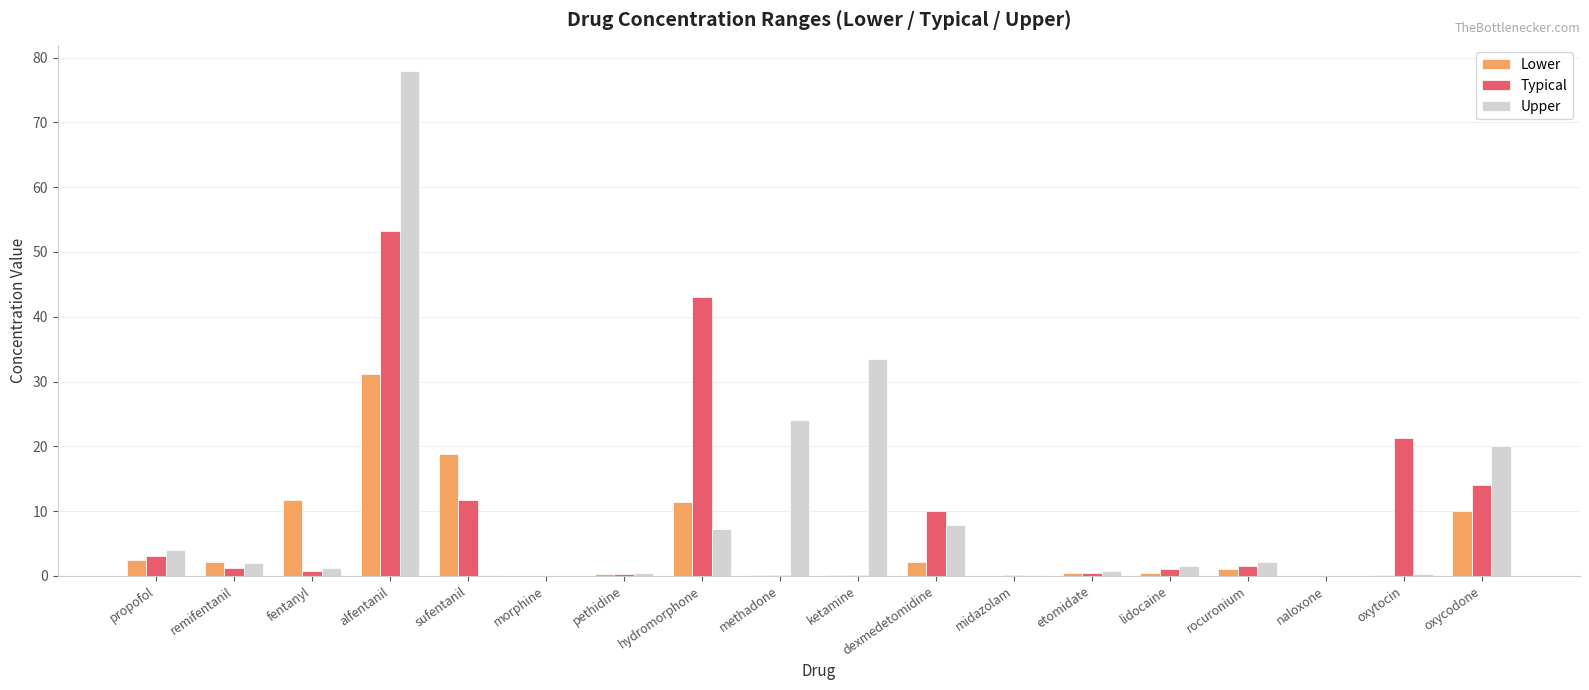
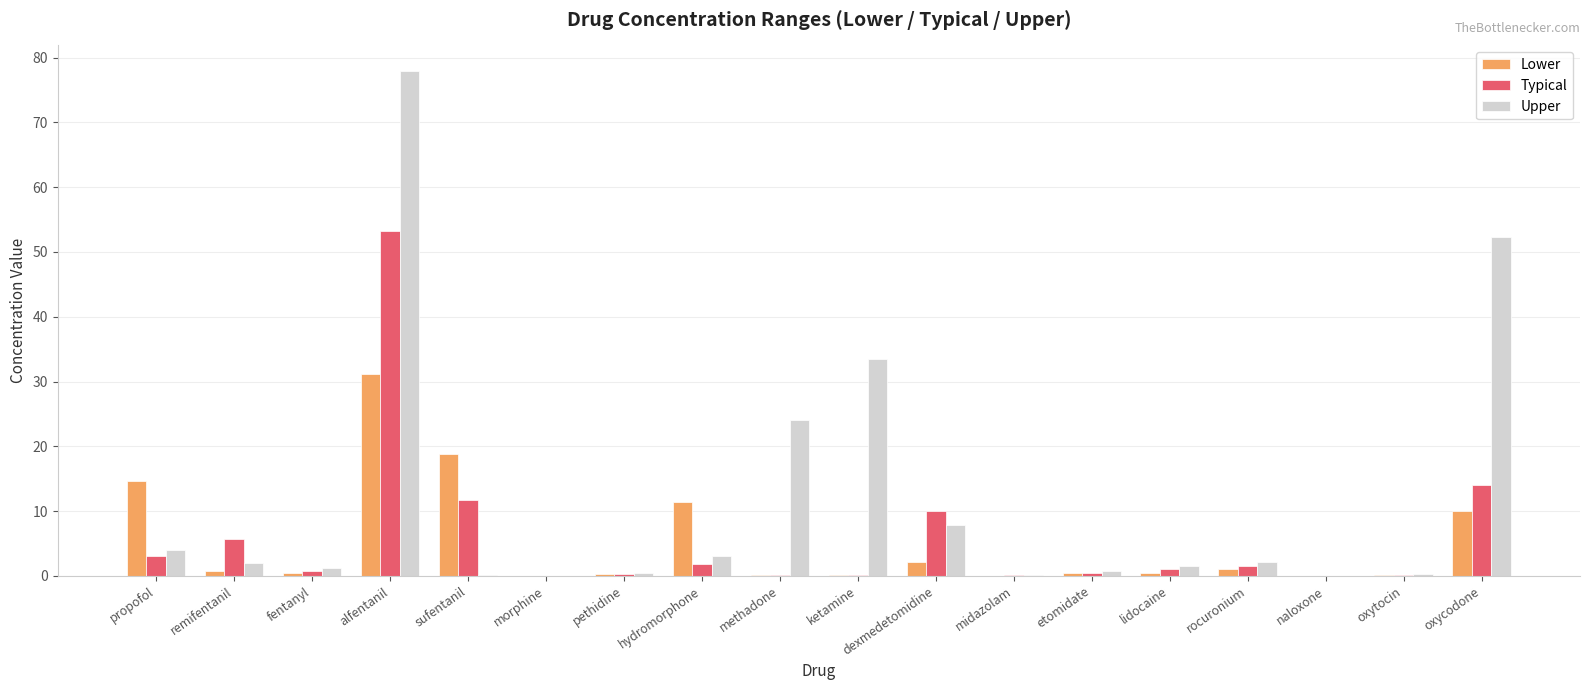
Lower, propofol: 3 -> 15
Lower, remifentanil: 2 -> 1
Typical, remifentanil: 1 -> 6
Lower, fentanyl: 12 -> 0
Typical, hydromorphone: 43 -> 2
Upper, hydromorphone: 7 -> 3
Typical, oxytocin: 21 -> 0
Upper, oxycodone: 20 -> 52
